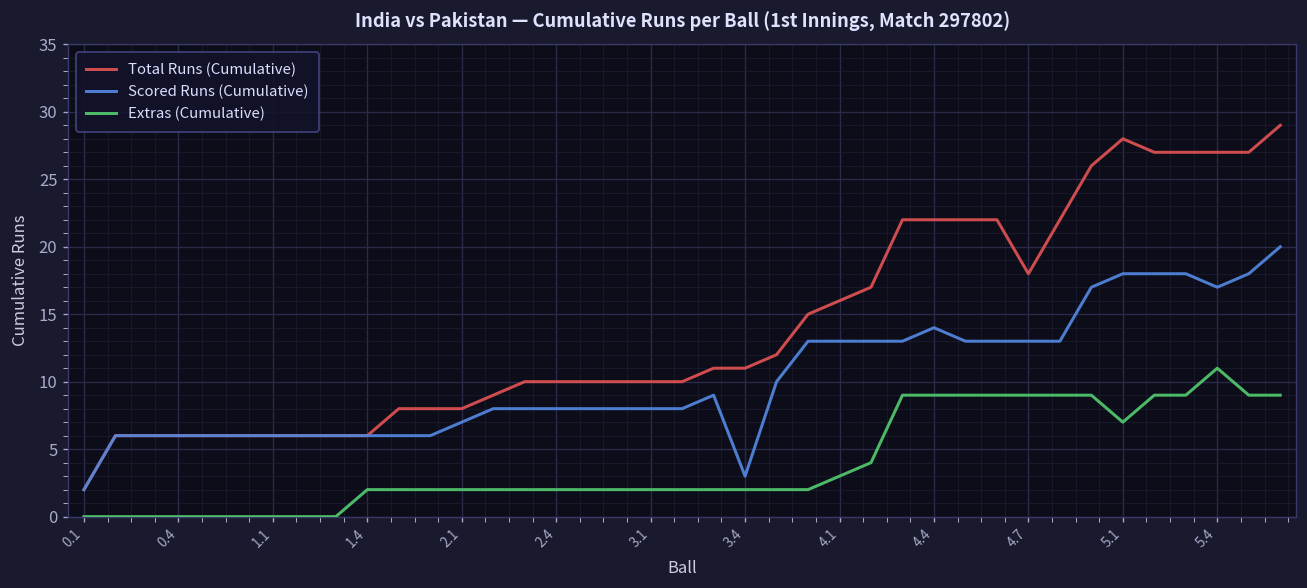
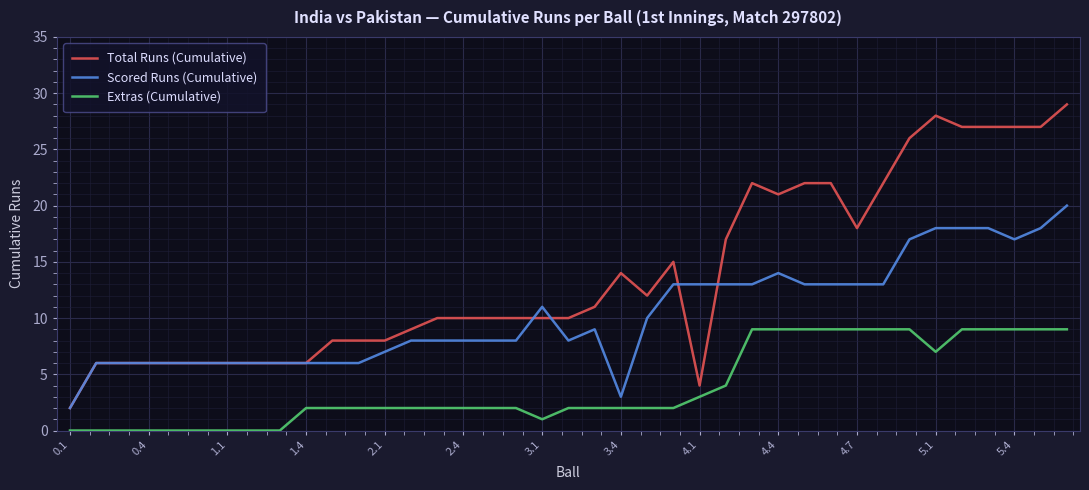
Scored Runs (Cumulative), 3.1: 8 -> 11
Extras (Cumulative), 3.1: 2 -> 1
Total Runs (Cumulative), 3.4: 11 -> 14
Total Runs (Cumulative), 4.1: 16 -> 4
Total Runs (Cumulative), 4.4: 22 -> 21
Extras (Cumulative), 5.4: 11 -> 9
